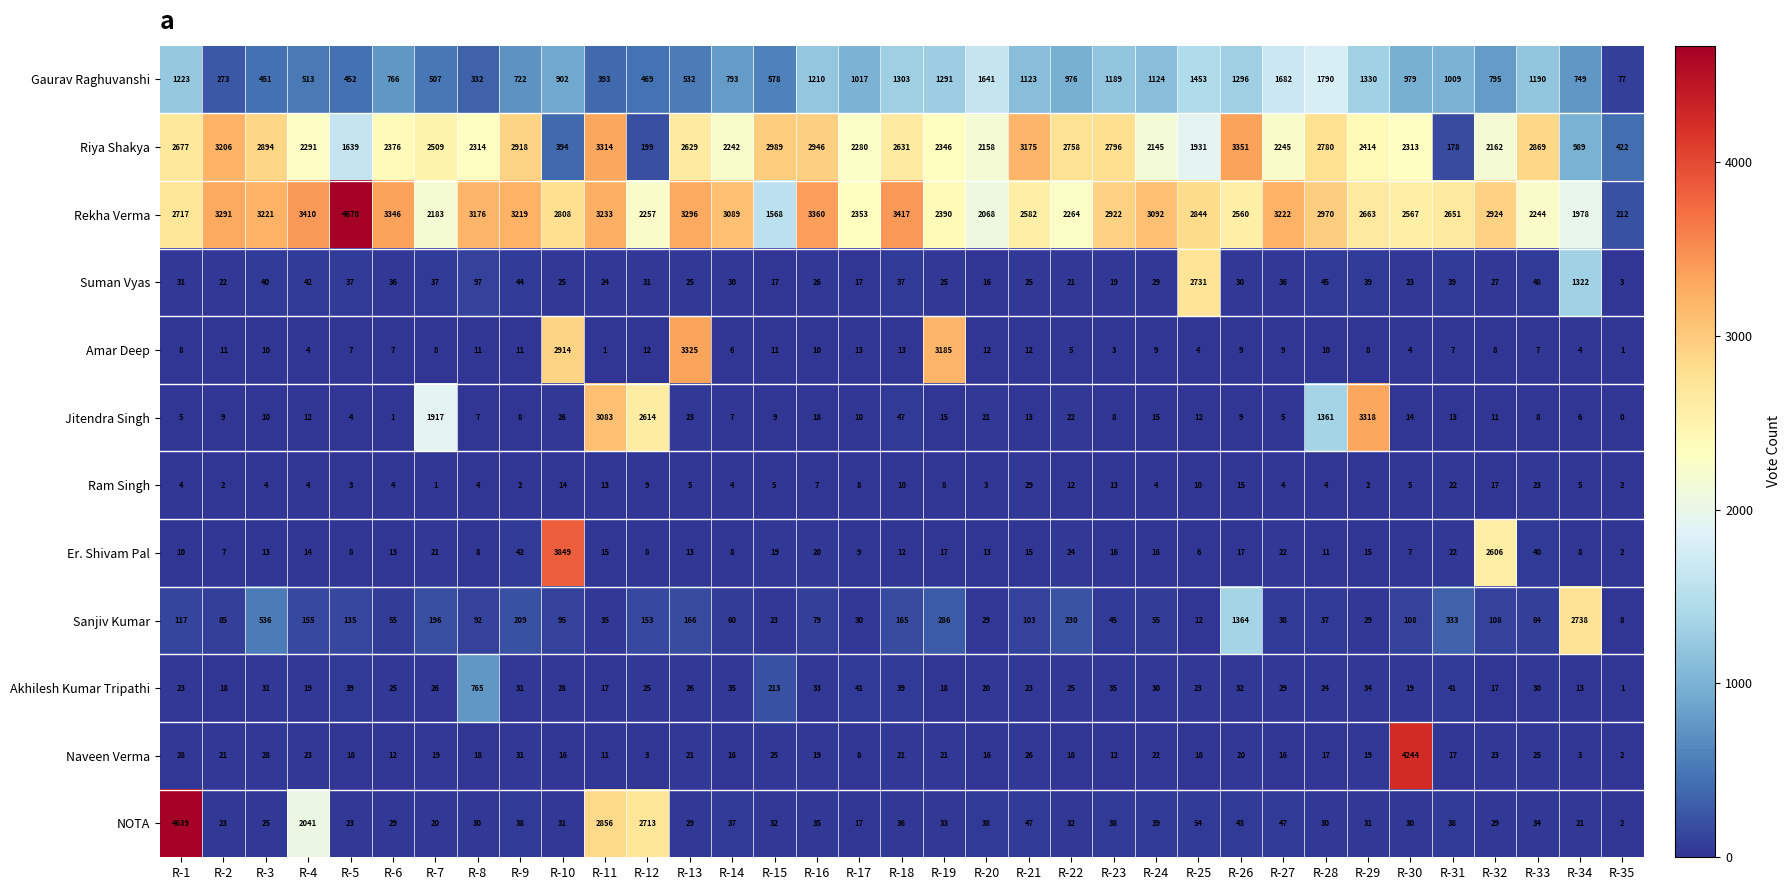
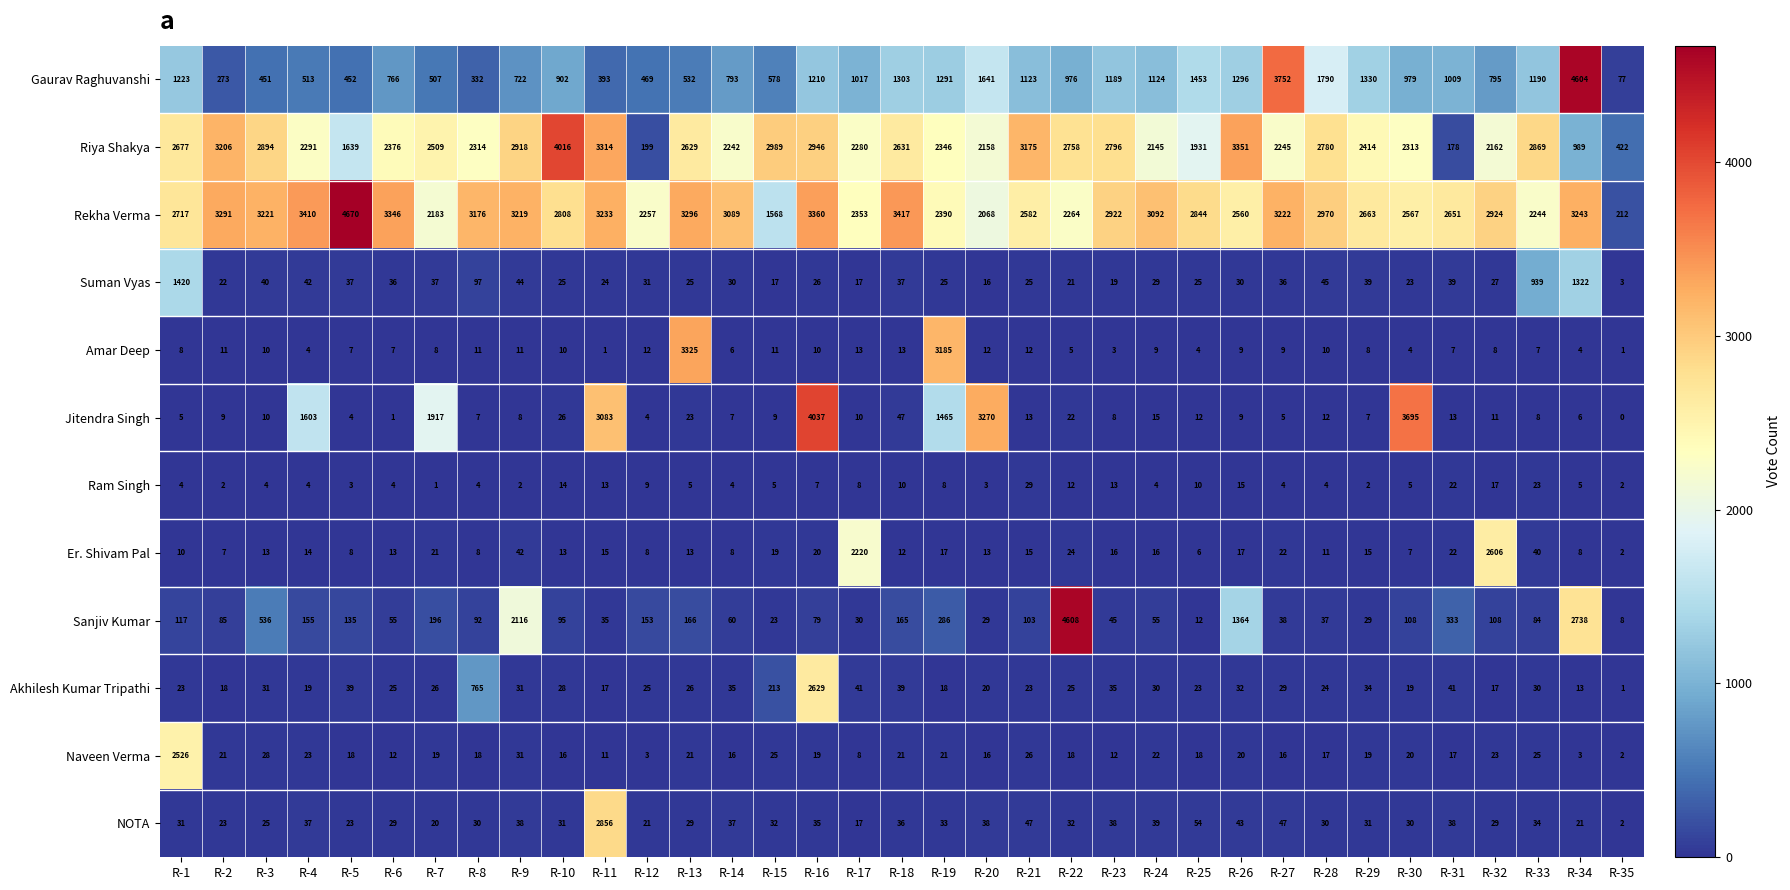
Gaurav Raghuvanshi, R-27: 1682 -> 3752
Gaurav Raghuvanshi, R-34: 749 -> 4604
Riya Shakya, R-10: 394 -> 4016
Rekha Verma, R-34: 1978 -> 3243
Suman Vyas, R-1: 31 -> 1420
Suman Vyas, R-25: 2731 -> 25
Suman Vyas, R-33: 48 -> 939
Amar Deep, R-10: 2914 -> 10
Jitendra Singh, R-4: 12 -> 1603
Jitendra Singh, R-12: 2614 -> 4
Jitendra Singh, R-16: 18 -> 4037
Jitendra Singh, R-19: 15 -> 1465
Jitendra Singh, R-20: 21 -> 3270
Jitendra Singh, R-28: 1361 -> 12
Jitendra Singh, R-29: 3318 -> 7
Jitendra Singh, R-30: 14 -> 3695
Er. Shivam Pal, R-10: 3849 -> 13
Er. Shivam Pal, R-17: 9 -> 2220
Sanjiv Kumar, R-9: 209 -> 2116
Sanjiv Kumar, R-22: 230 -> 4608
Akhilesh Kumar Tripathi, R-16: 33 -> 2629
Naveen Verma, R-1: 28 -> 2526
Naveen Verma, R-30: 4244 -> 20
NOTA, R-1: 4639 -> 31
NOTA, R-4: 2041 -> 37
NOTA, R-12: 2713 -> 21
